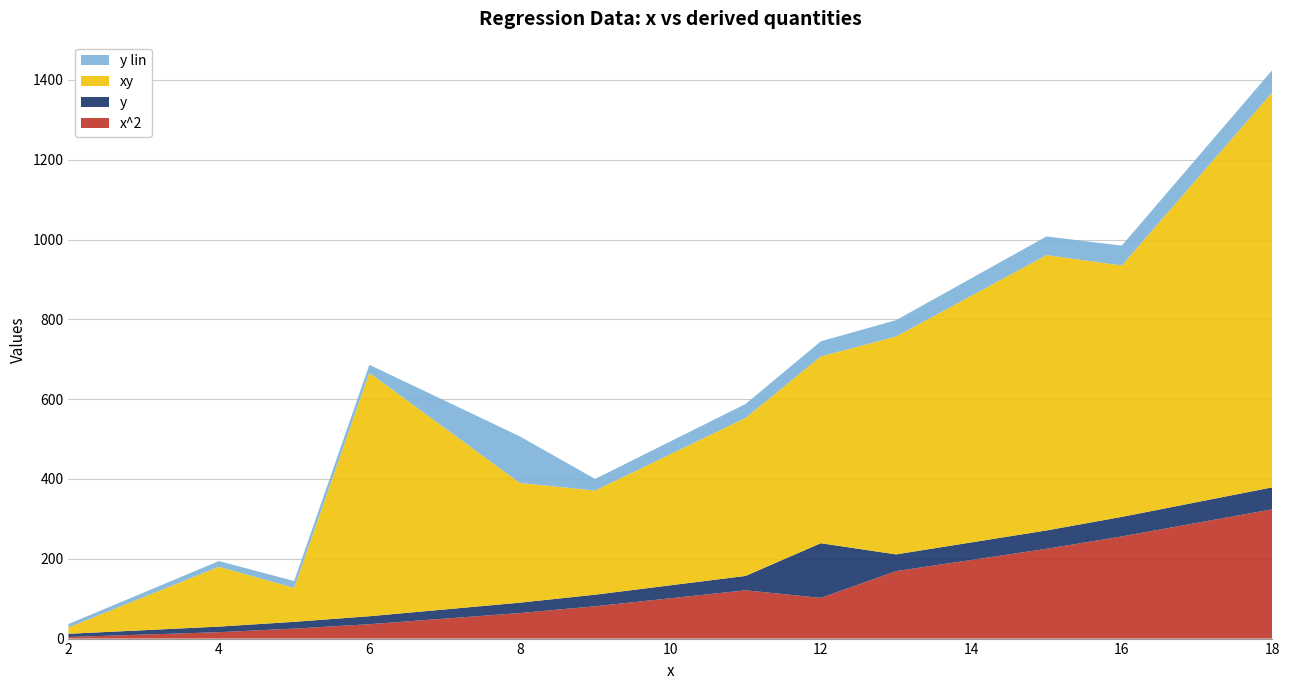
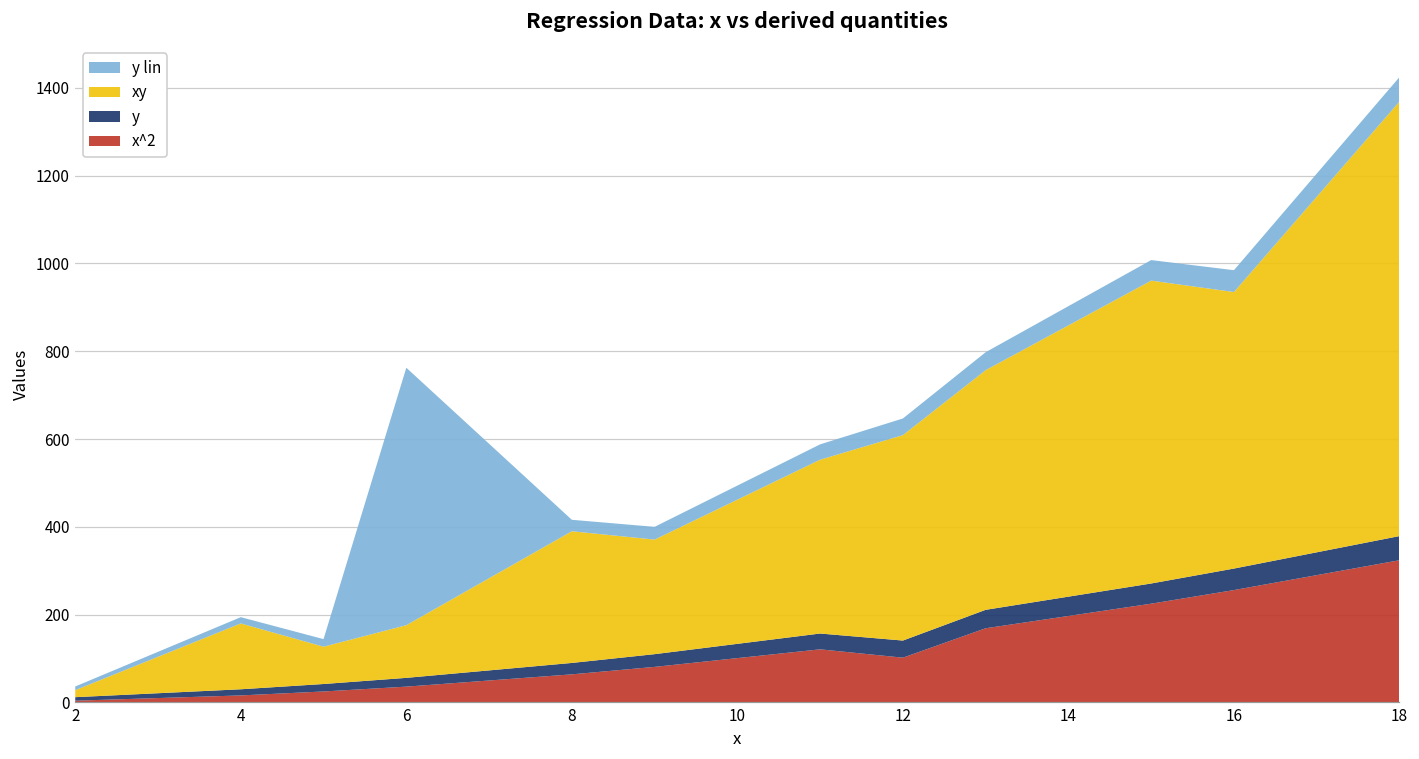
xy, 6: 610 -> 120
y lin, 6: 20 -> 590
y lin, 8: 120 -> 30
y, 12: 140 -> 40
